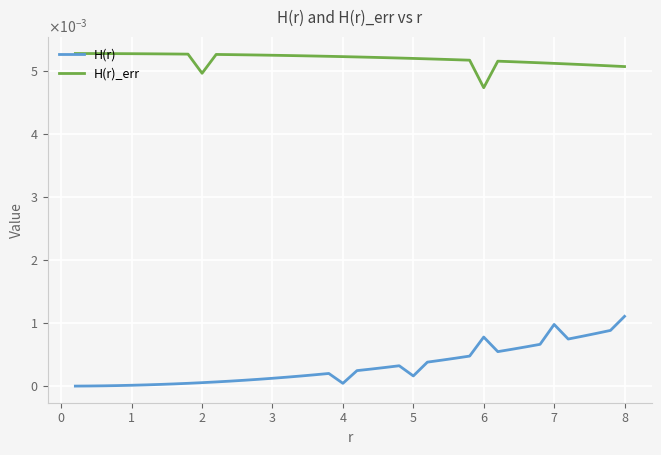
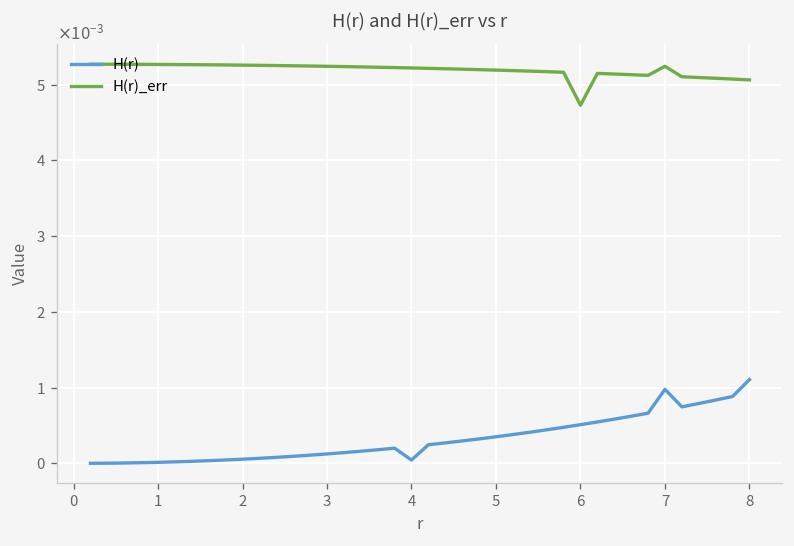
H(r)_err, 2: 0.0050 -> 0.0053
H(r), 5: 0.0002 -> 0.0004
H(r), 6: 0.0008 -> 0.0005
H(r)_err, 7: 0.0051 -> 0.0052
